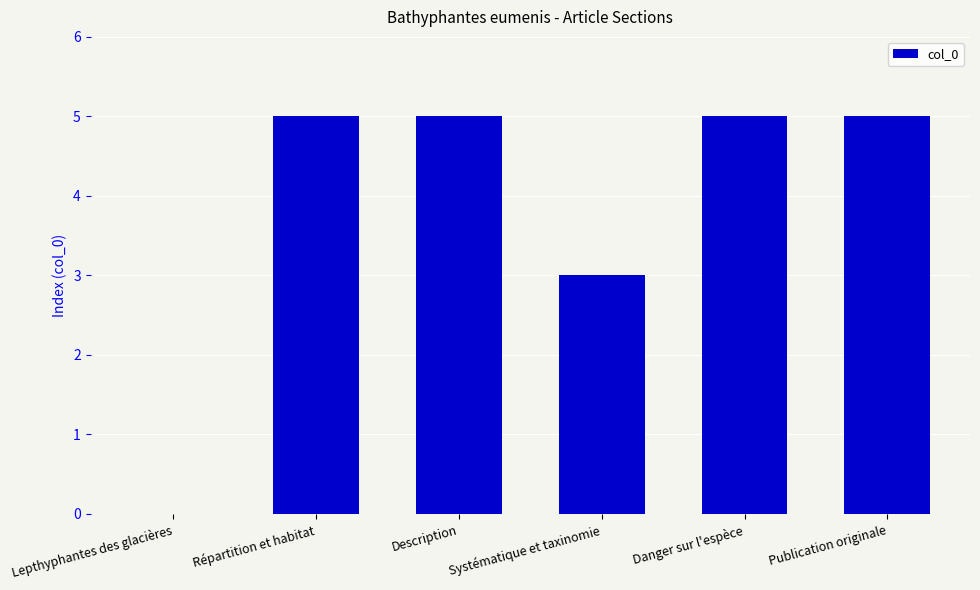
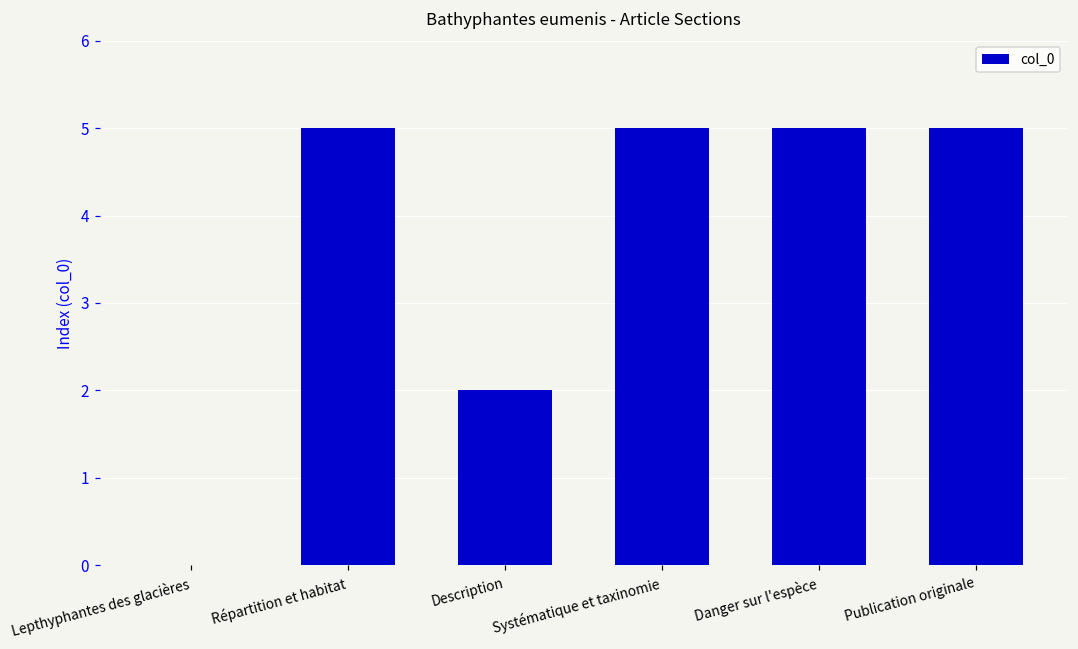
Description: 5 -> 2
Systématique et taxinomie: 3 -> 5
